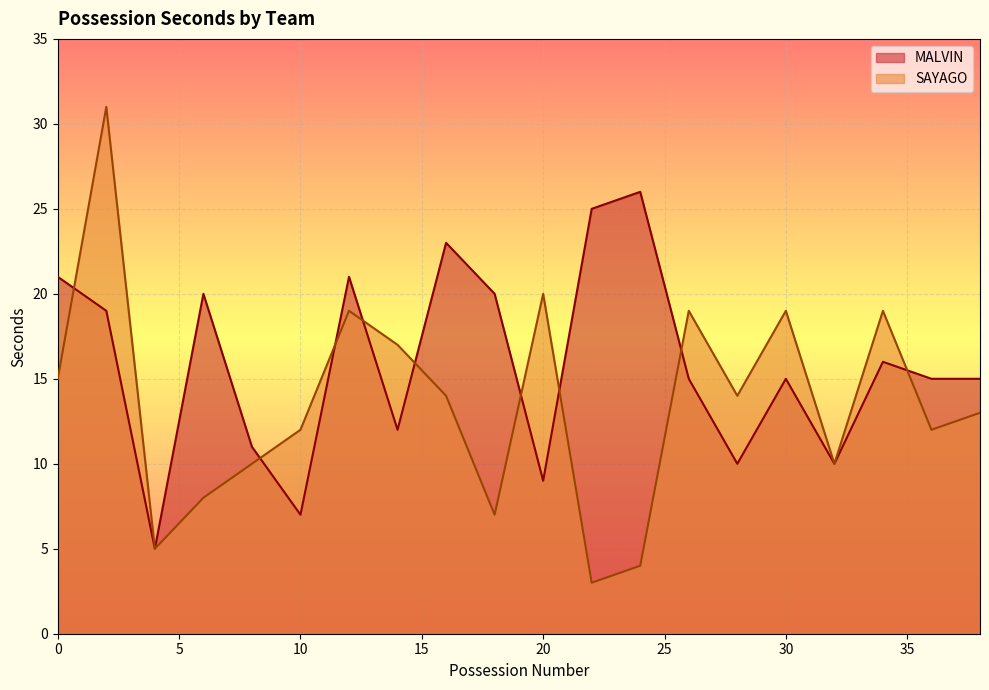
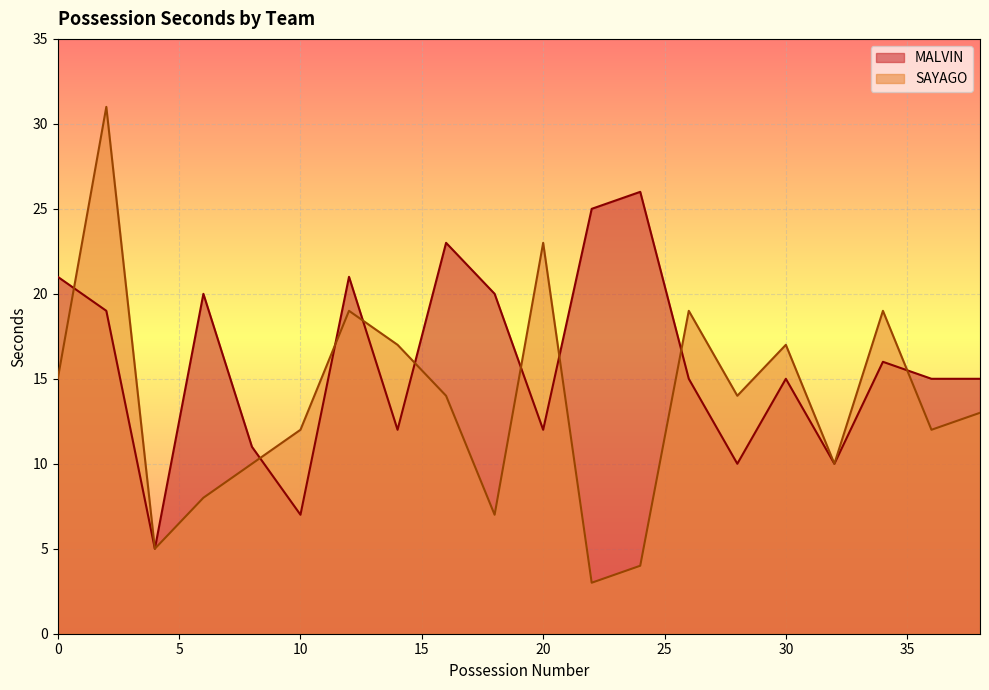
MALVIN, 20: 9 -> 12
SAYAGO, 20: 20 -> 23
SAYAGO, 30: 19 -> 17
